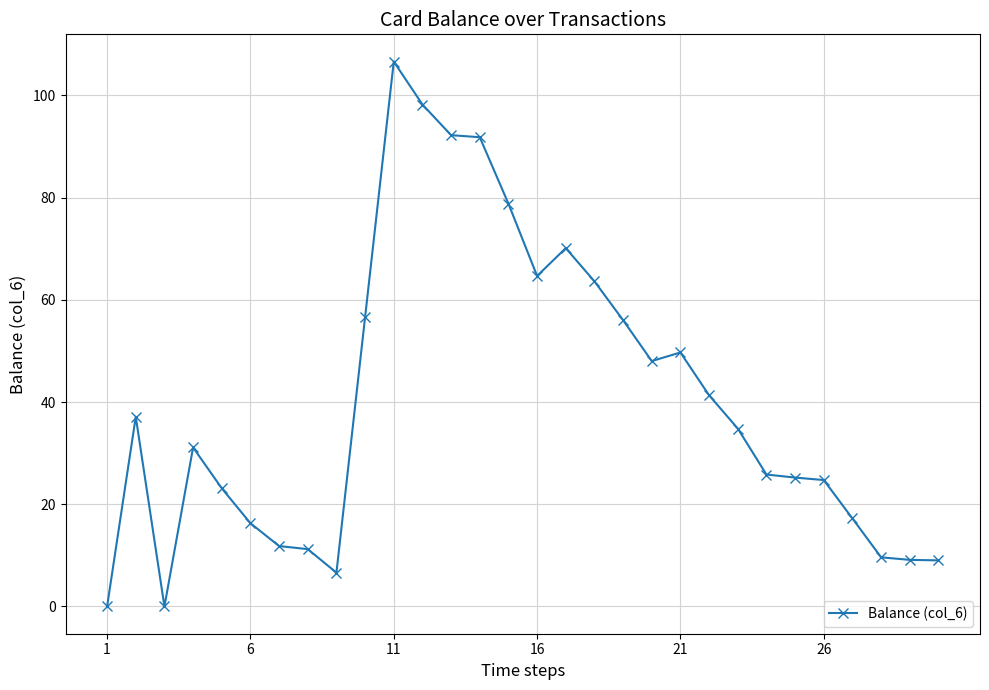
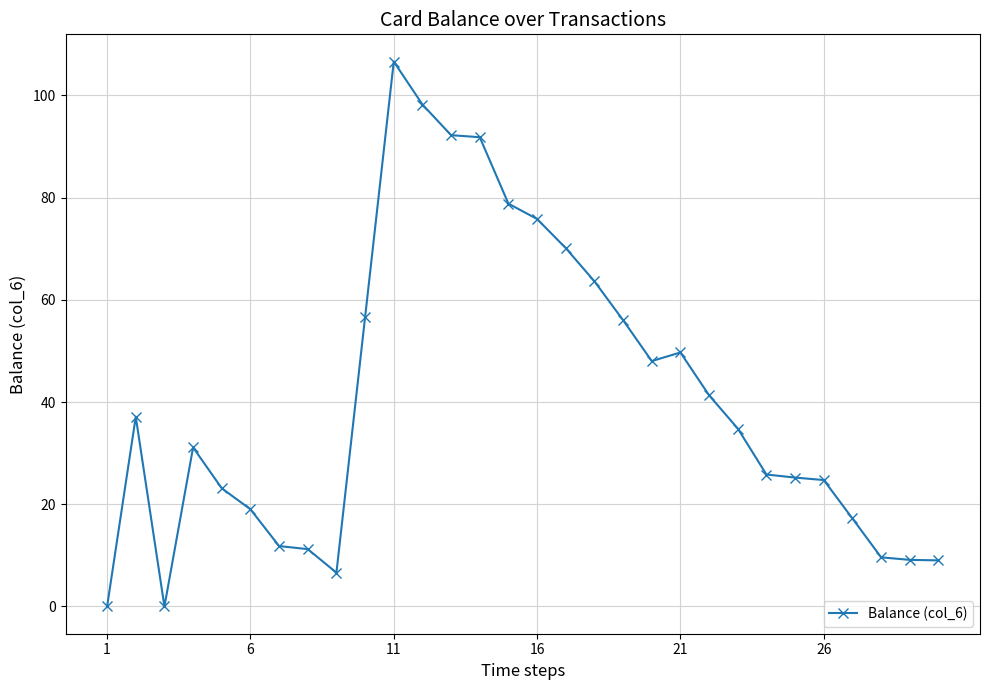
6: 16 -> 19
16: 65 -> 76
